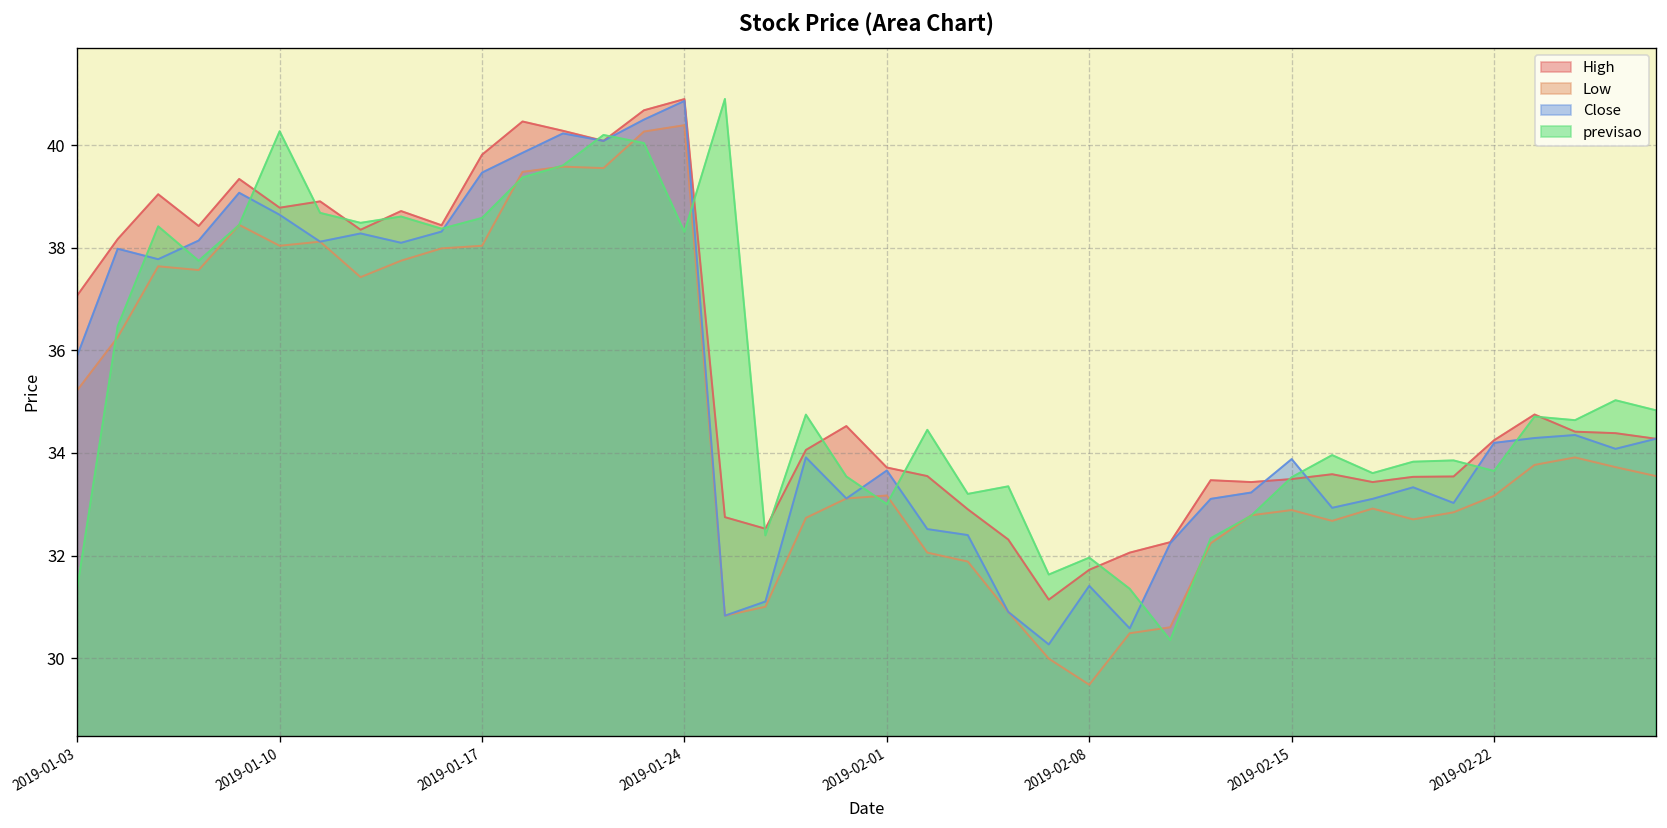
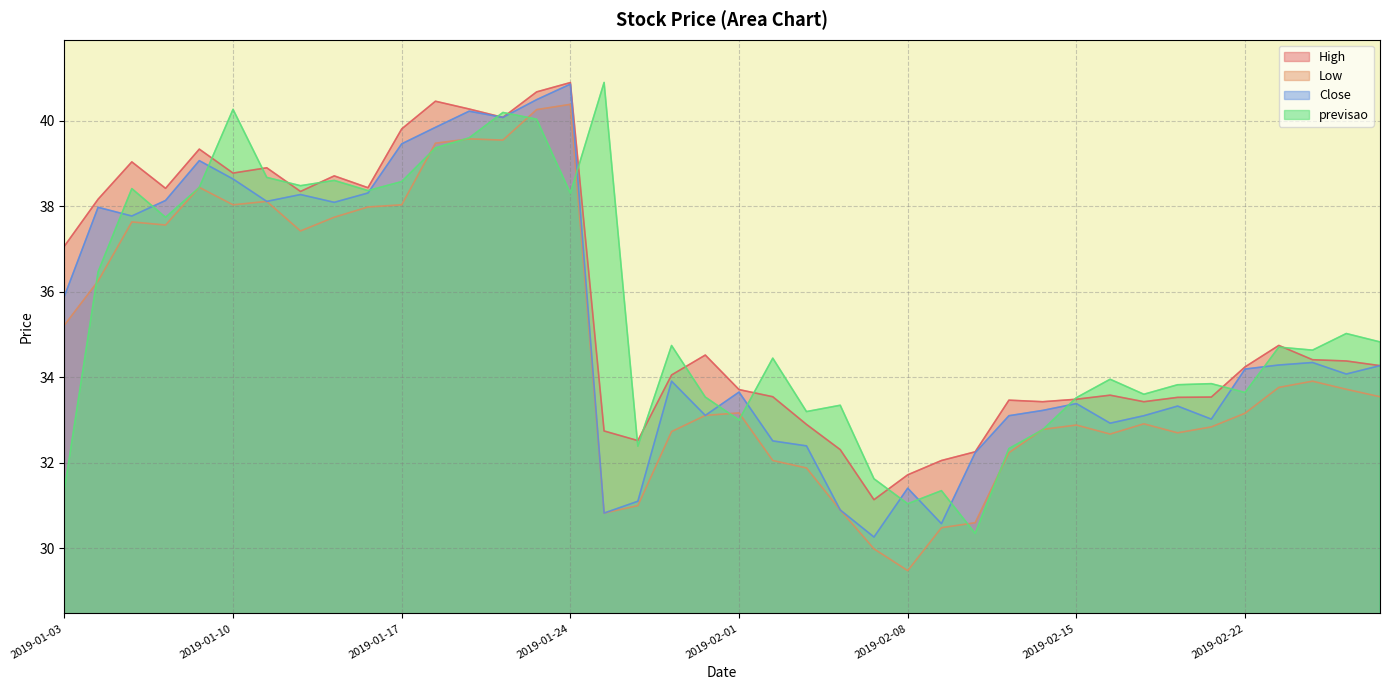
previsao, 2019-02-08: 32.0 -> 31.0
Close, 2019-02-15: 33.9 -> 33.4
